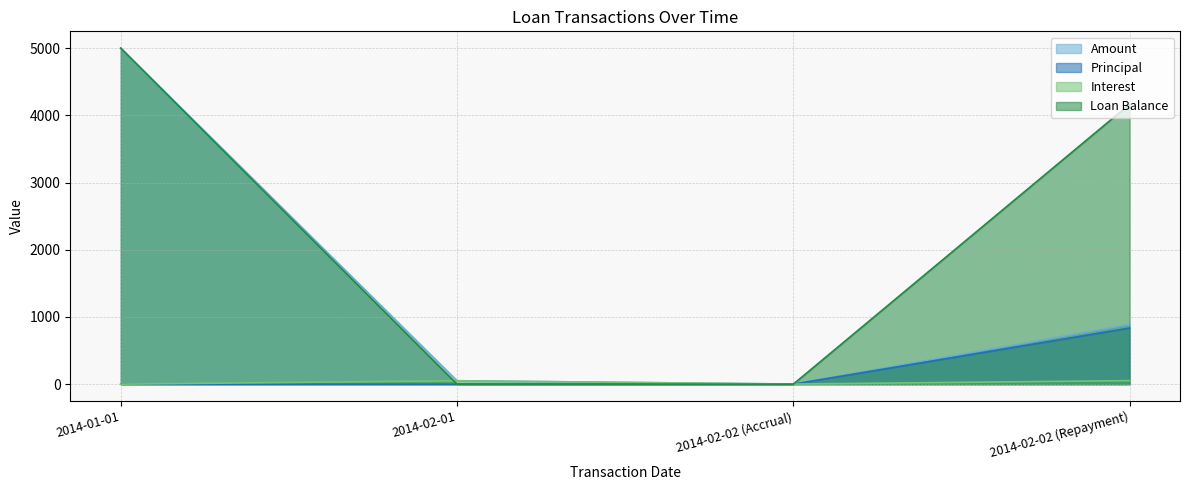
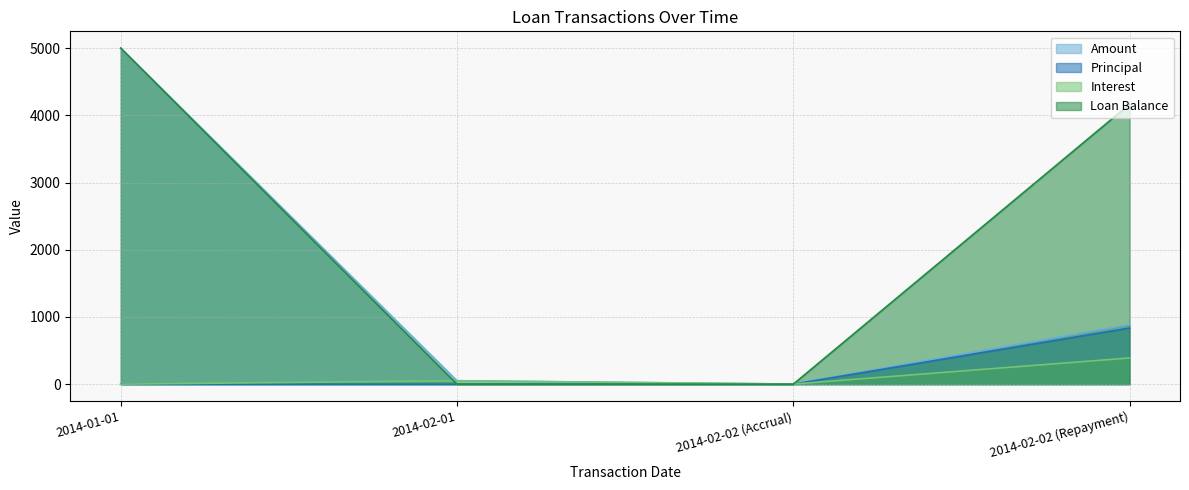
Interest, 2014-02-02 (Repayment): 100 -> 400
